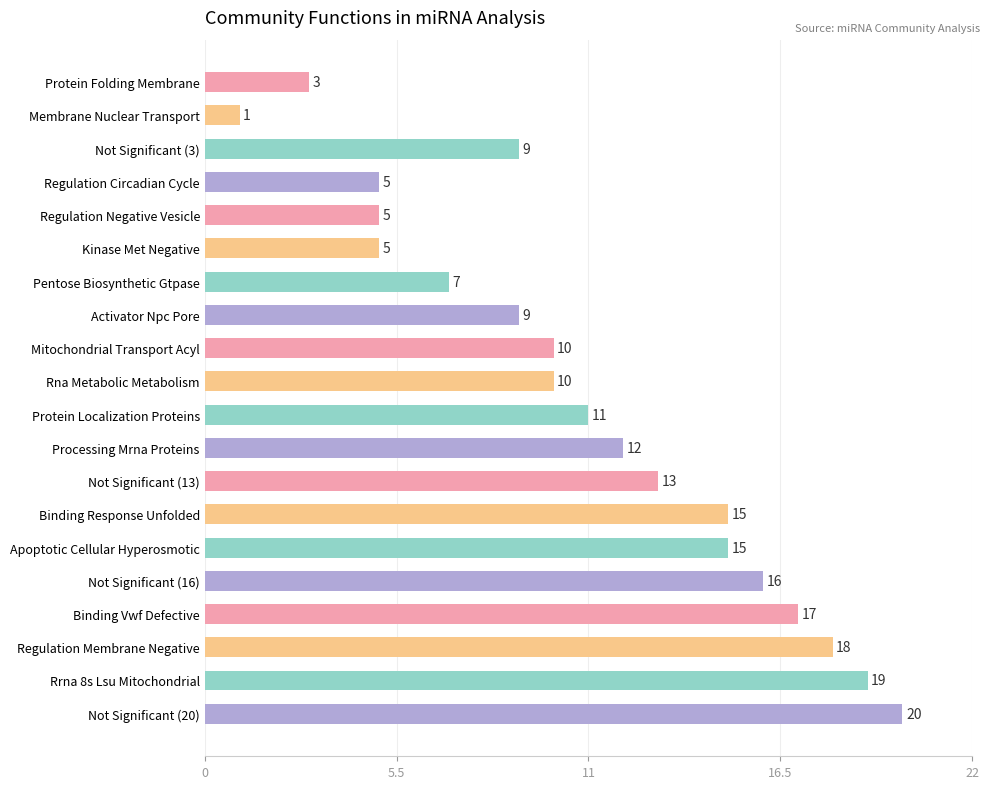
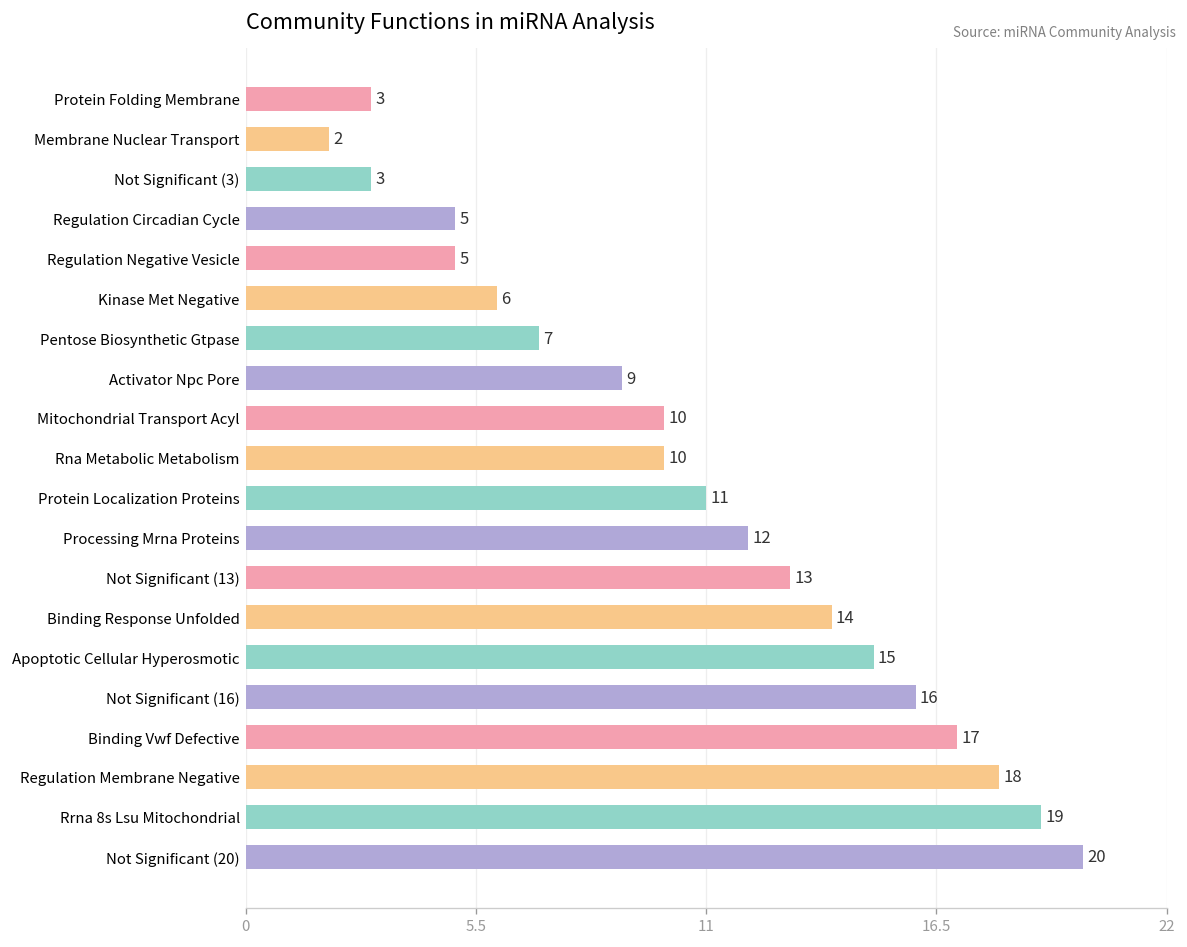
Membrane Nuclear Transport: 1 -> 2
Not Significant (3): 9 -> 3
Kinase Met Negative: 5 -> 6
Binding Response Unfolded: 15 -> 14
